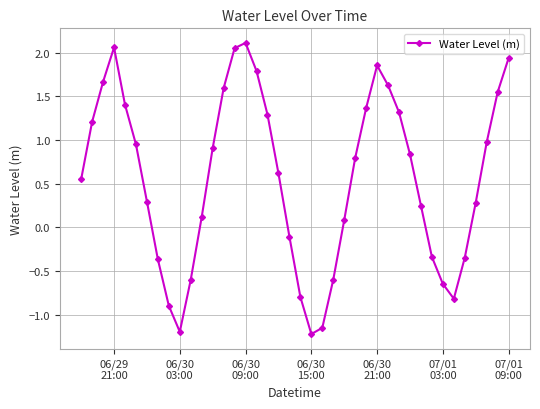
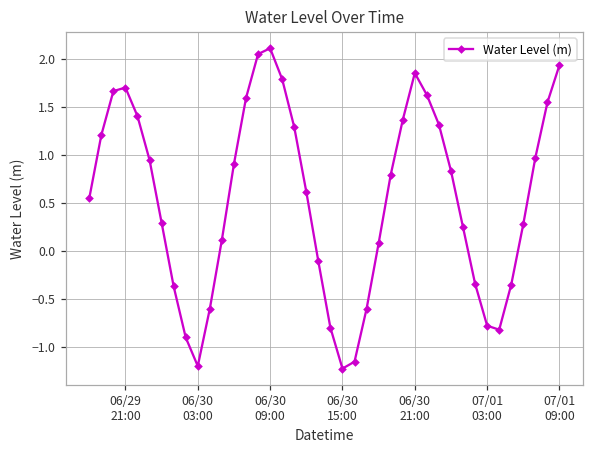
06/29 21:00: 2.1 -> 1.7
07/01 03:00: -0.6 -> -0.8
